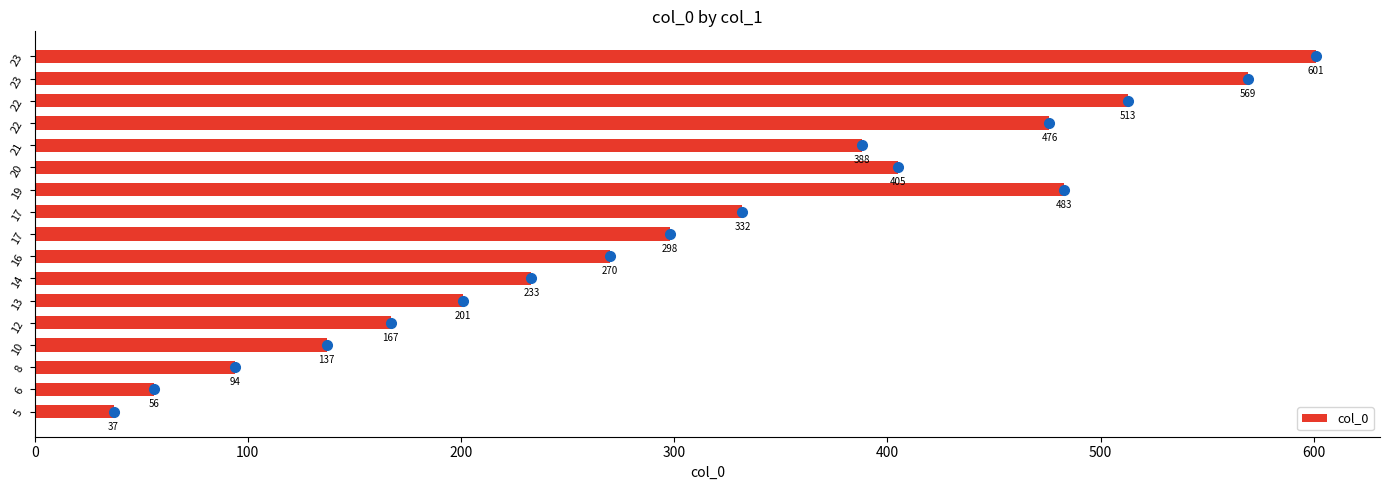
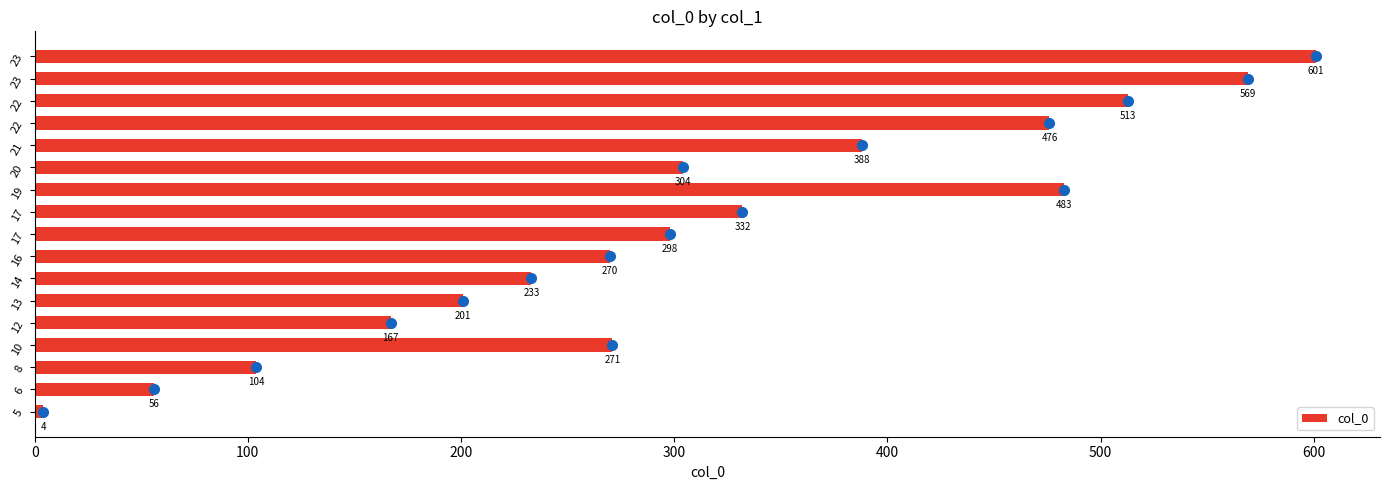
col_0, 20: 405 -> 304
col_0, 10: 137 -> 271
col_0, 8: 94 -> 104
col_0, 5: 37 -> 4
